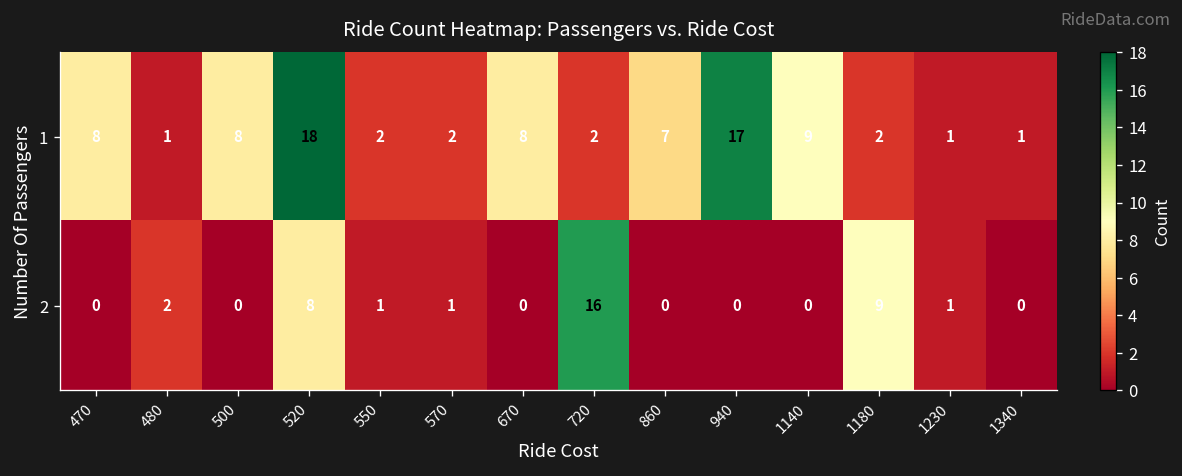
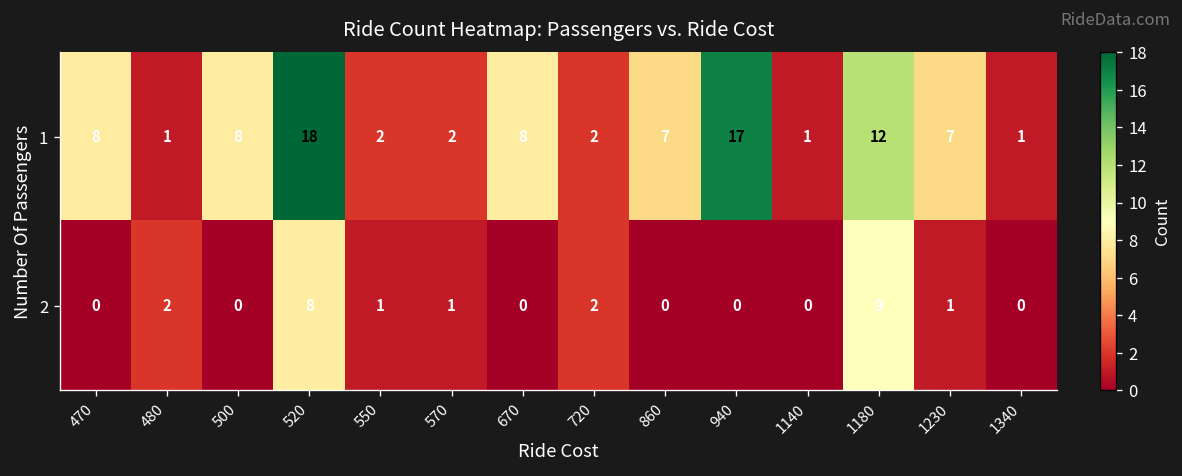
1, 1140: 9 -> 1
1, 1180: 2 -> 12
1, 1230: 1 -> 7
2, 720: 16 -> 2
